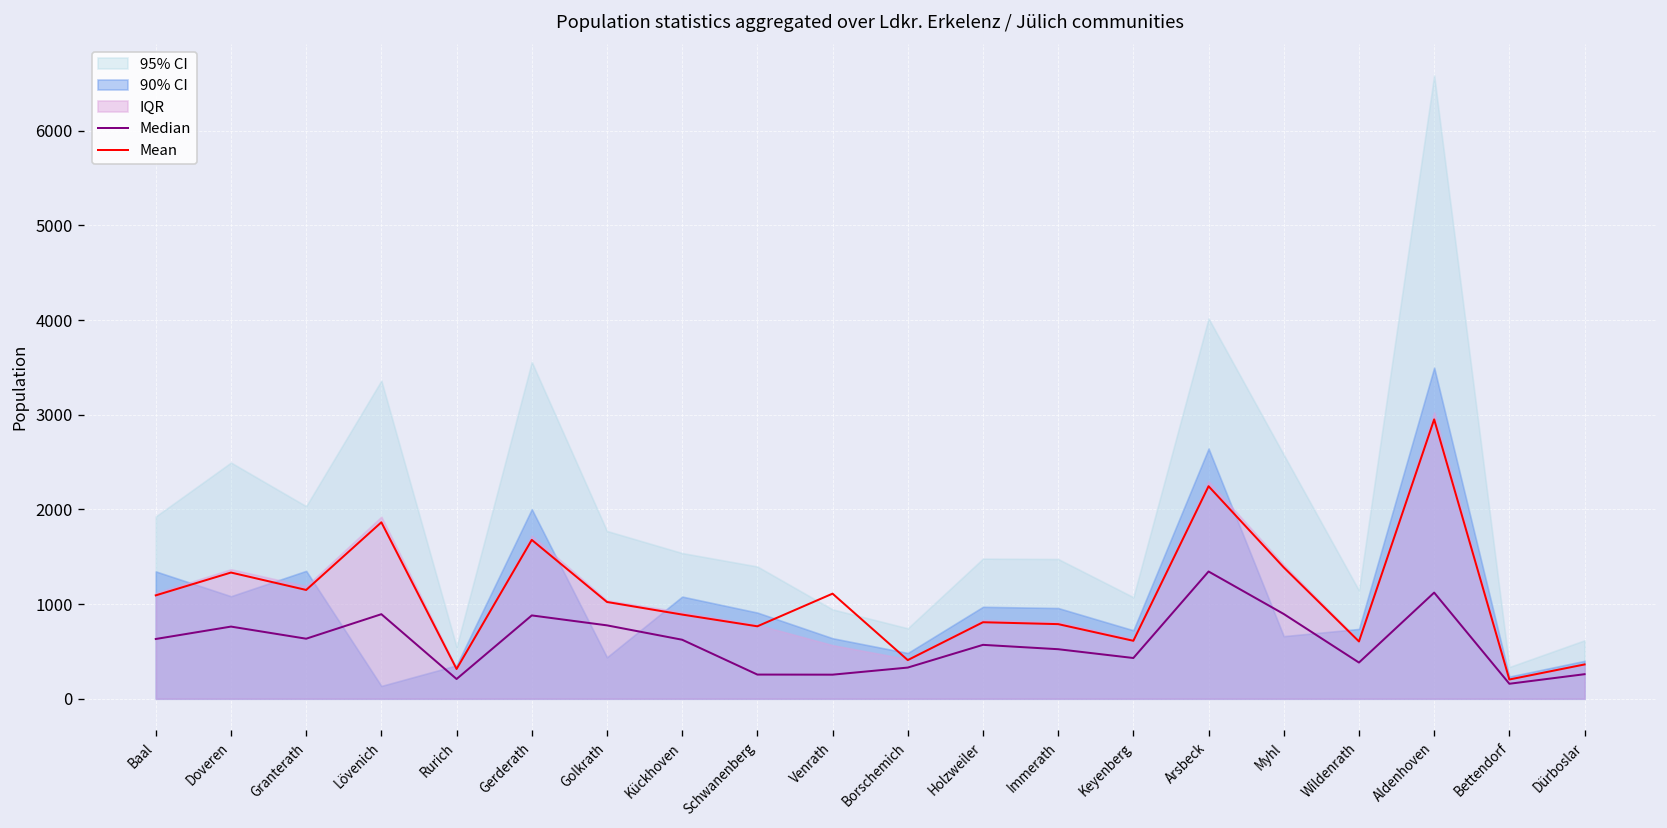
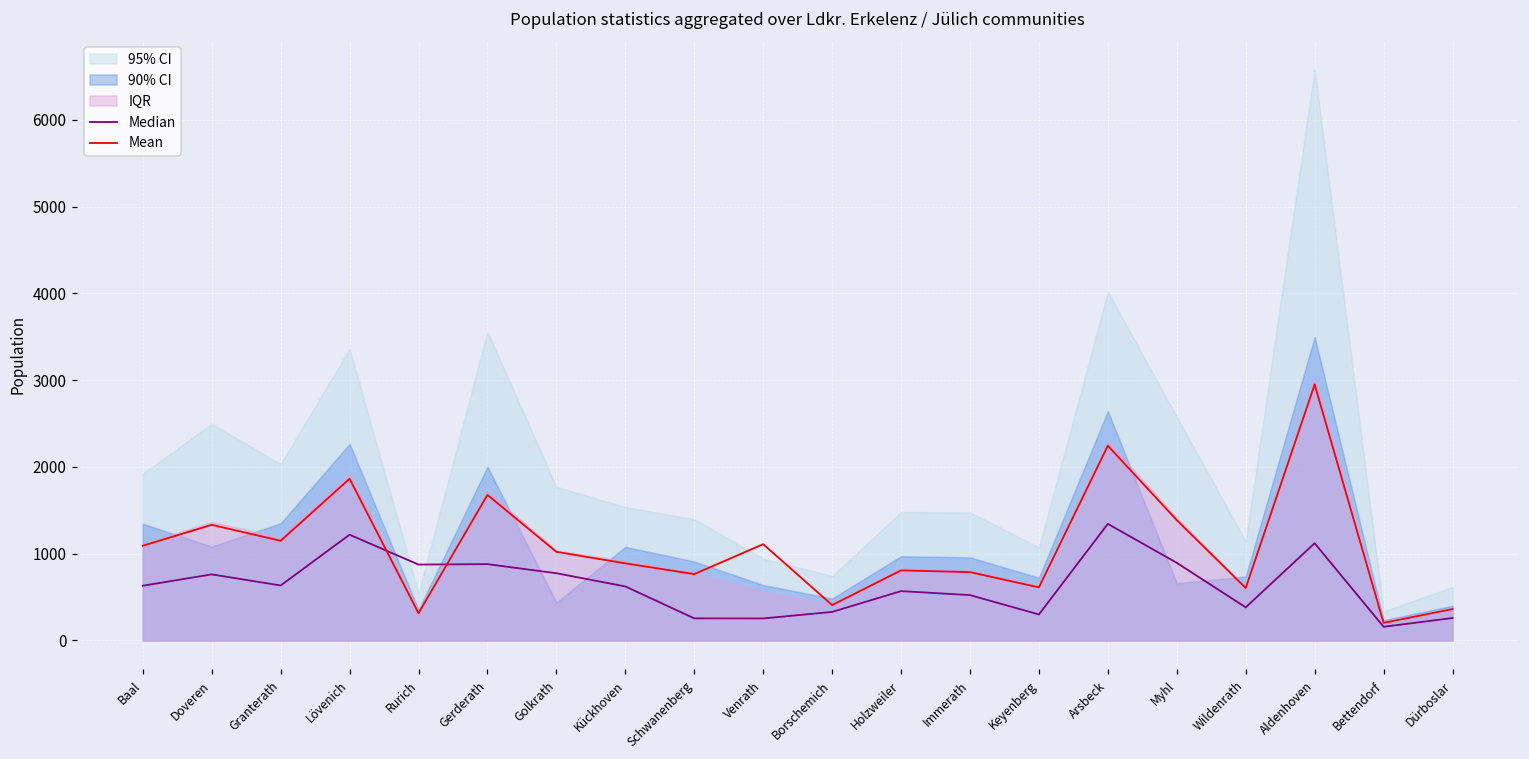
Median, Lövenich: 900 -> 1200
90% CI, Lövenich: 100 -> 2300
Median, Rurich: 200 -> 900
Median, Keyenberg: 400 -> 300
